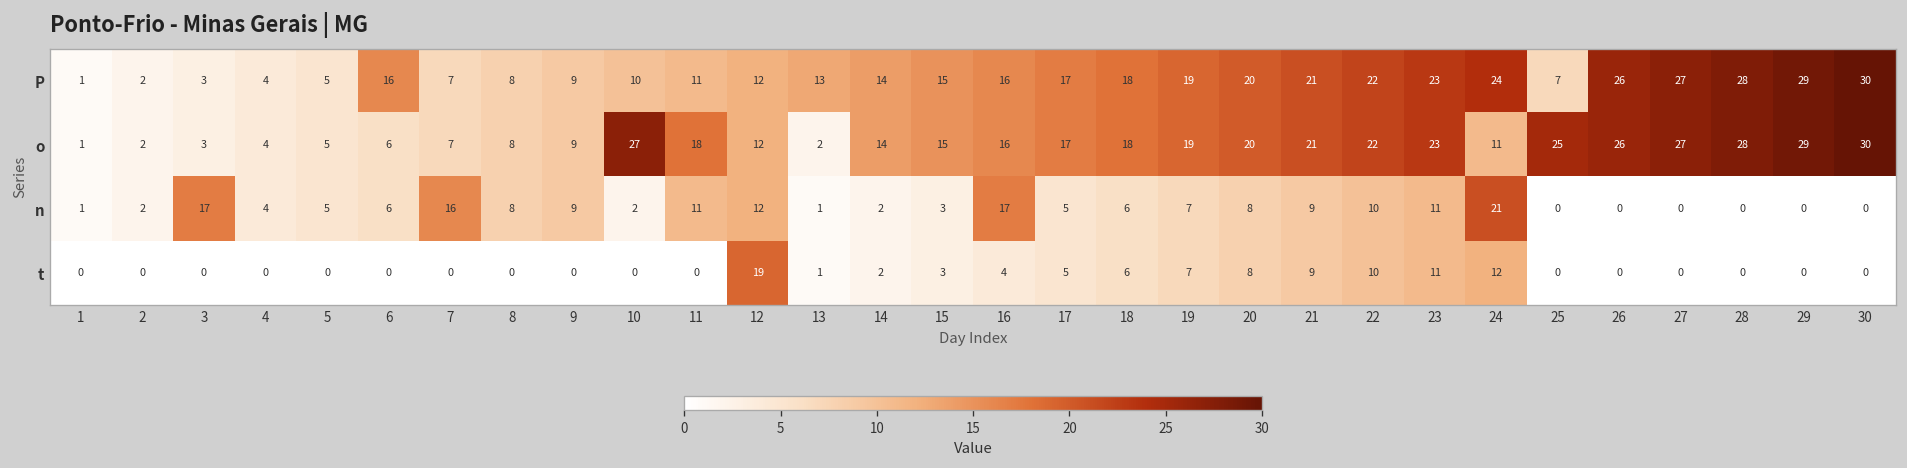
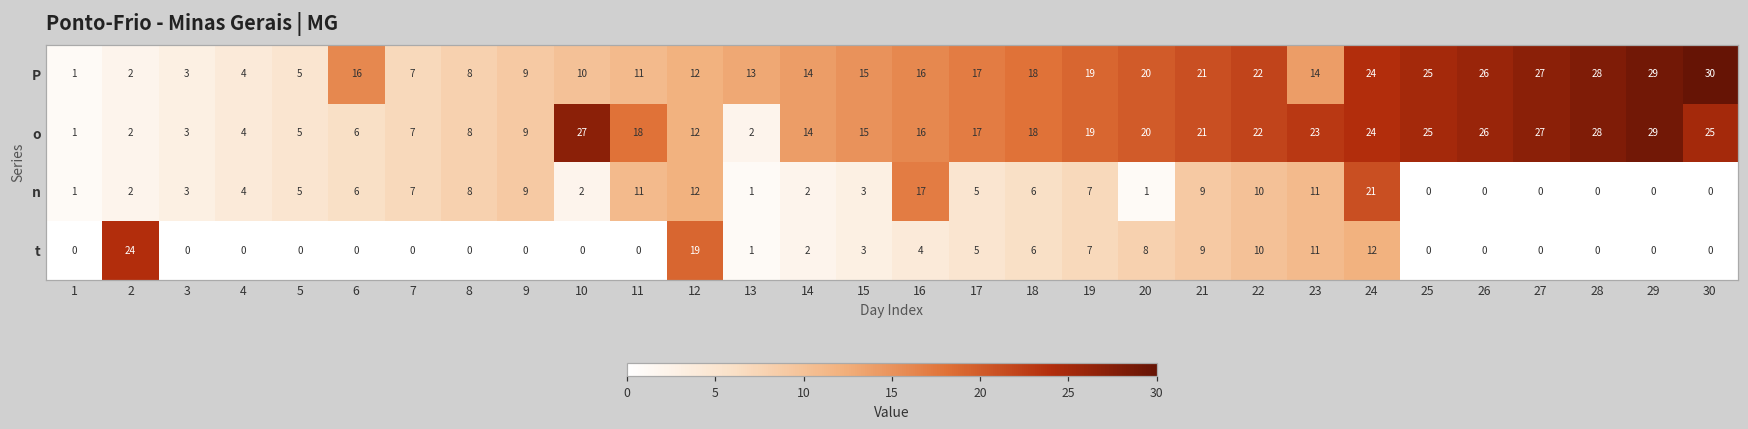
P, 23: 23 -> 14
P, 25: 7 -> 25
o, 24: 11 -> 24
o, 30: 30 -> 25
n, 3: 17 -> 3
n, 7: 16 -> 7
n, 20: 8 -> 1
t, 2: 0 -> 24
